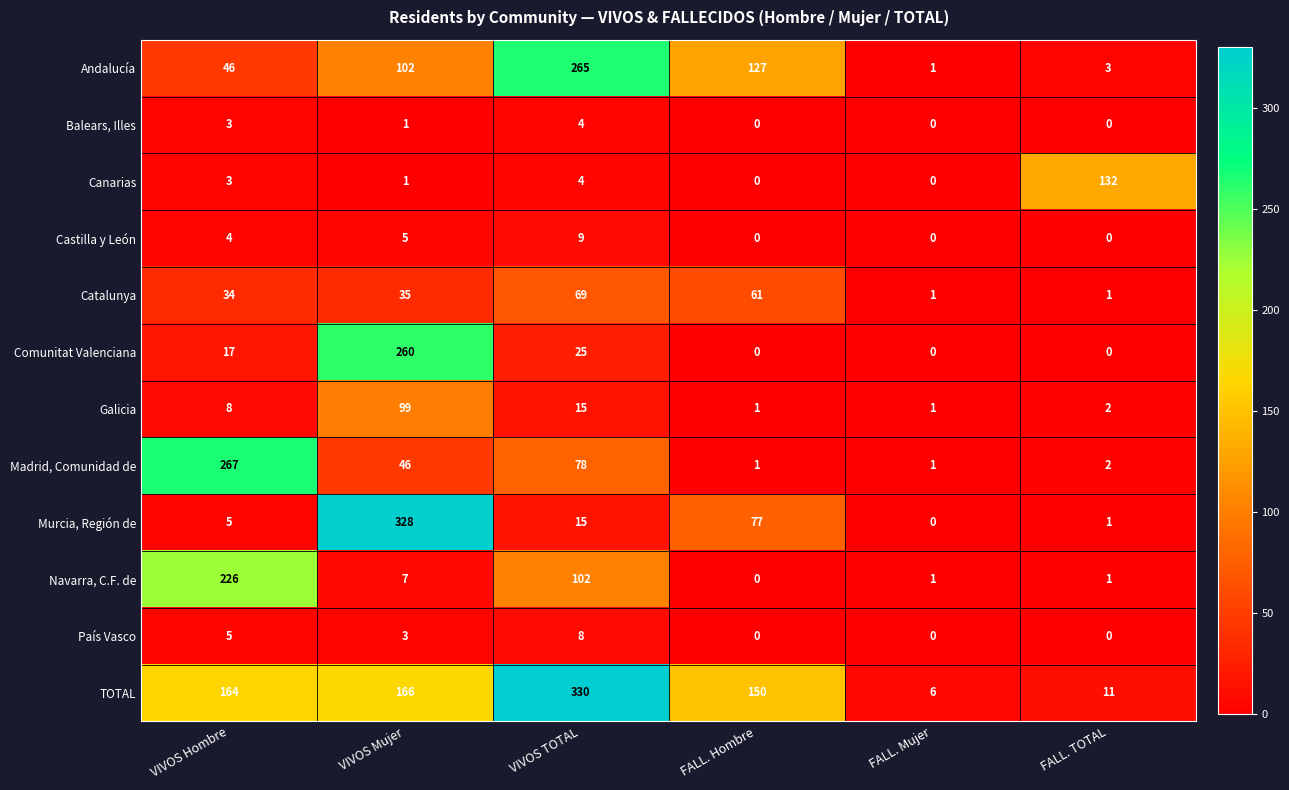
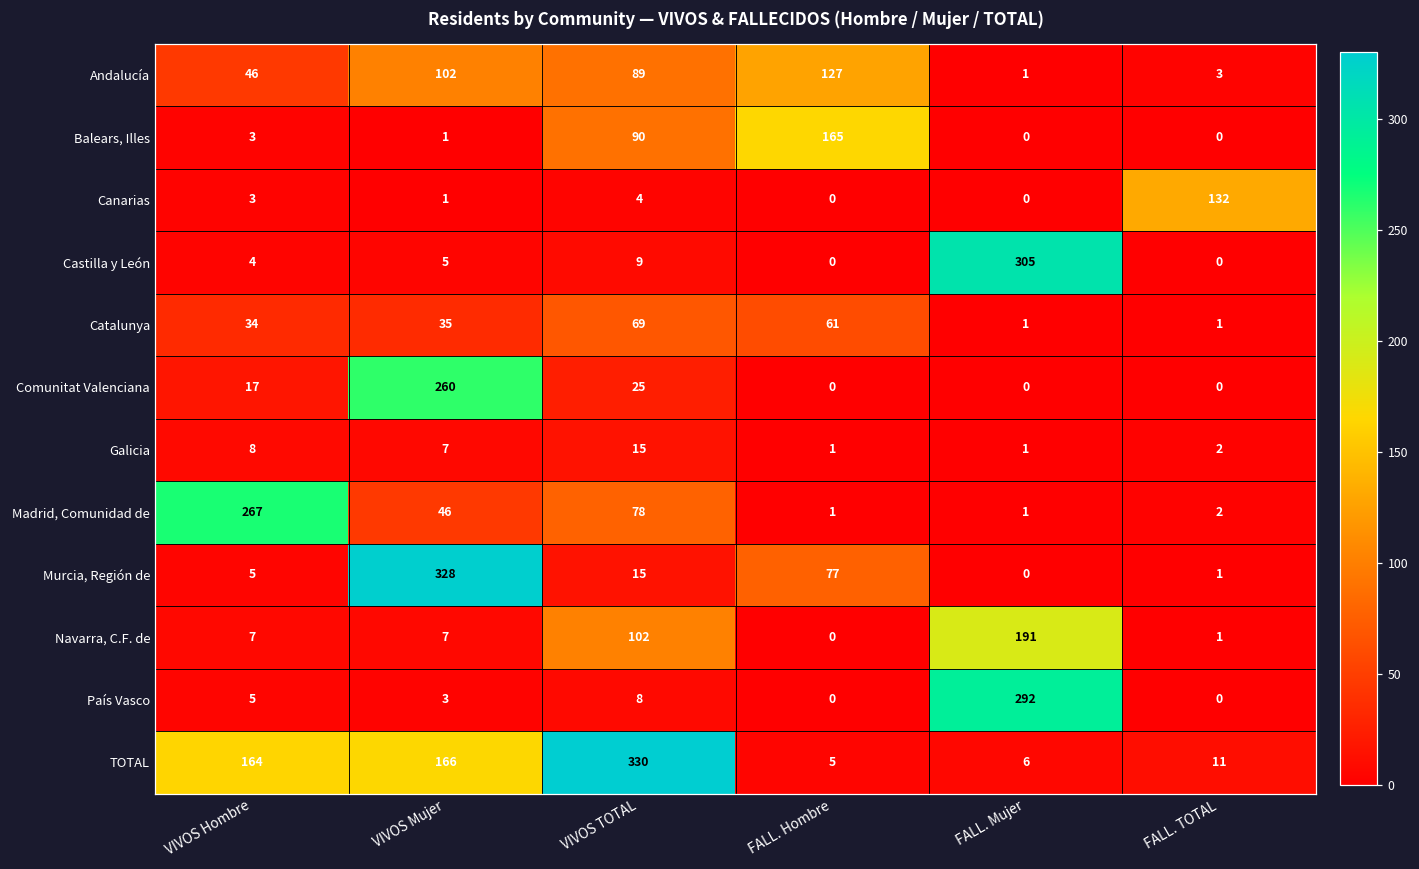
Andalucía, VIVOS TOTAL: 265 -> 89
Balears, Illes, VIVOS TOTAL: 4 -> 90
Balears, Illes, FALL. Hombre: 0 -> 165
Castilla y León, FALL. Mujer: 0 -> 305
Galicia, VIVOS Mujer: 99 -> 7
Navarra, C.F. de, VIVOS Hombre: 226 -> 7
Navarra, C.F. de, FALL. Mujer: 1 -> 191
País Vasco, FALL. Mujer: 0 -> 292
TOTAL, FALL. Hombre: 150 -> 5
